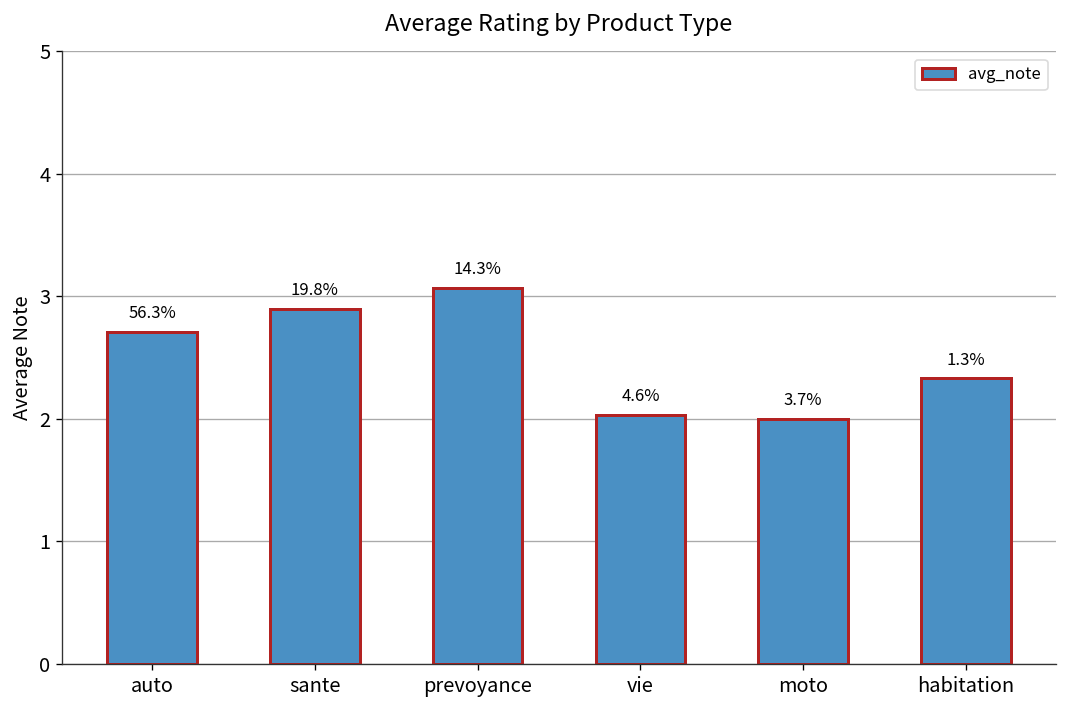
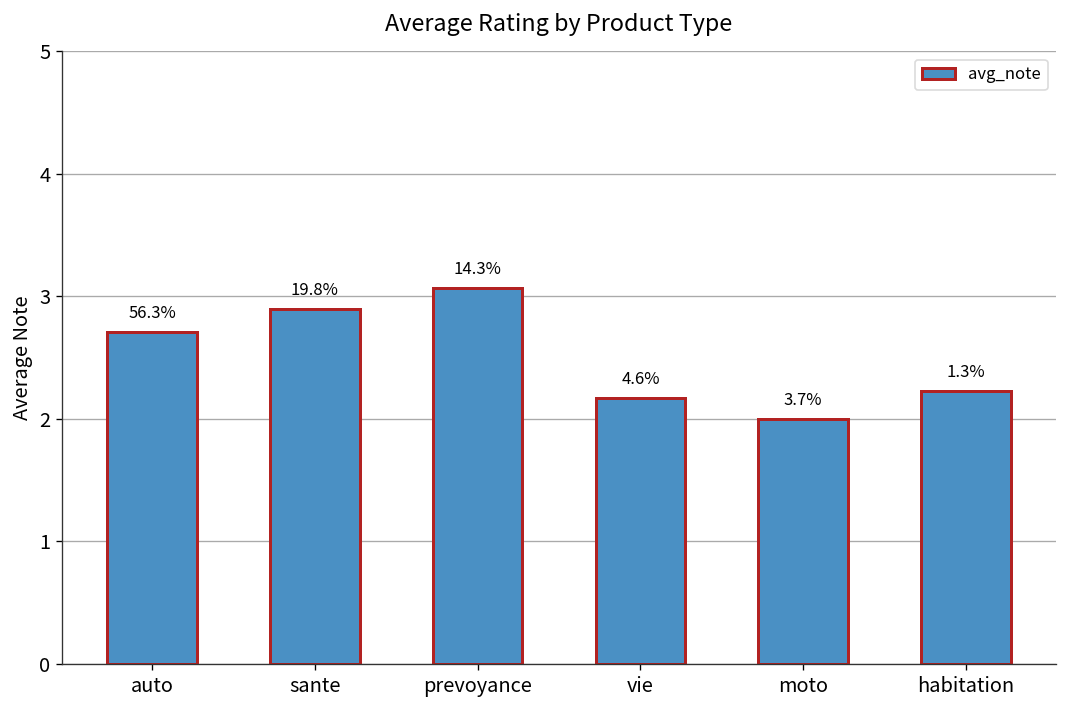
vie: 2.03 -> 2.17
habitation: 2.33 -> 2.23
